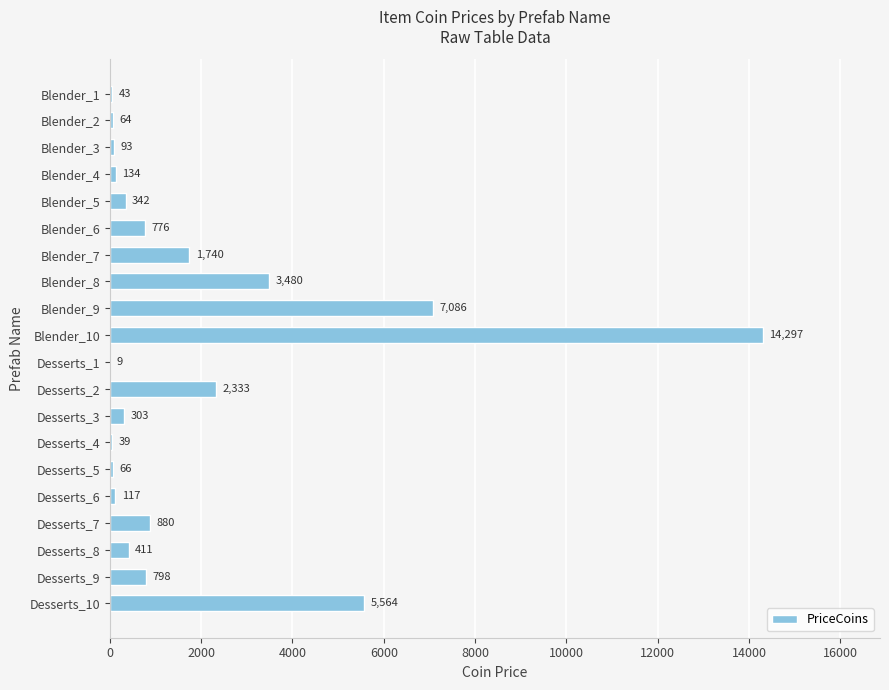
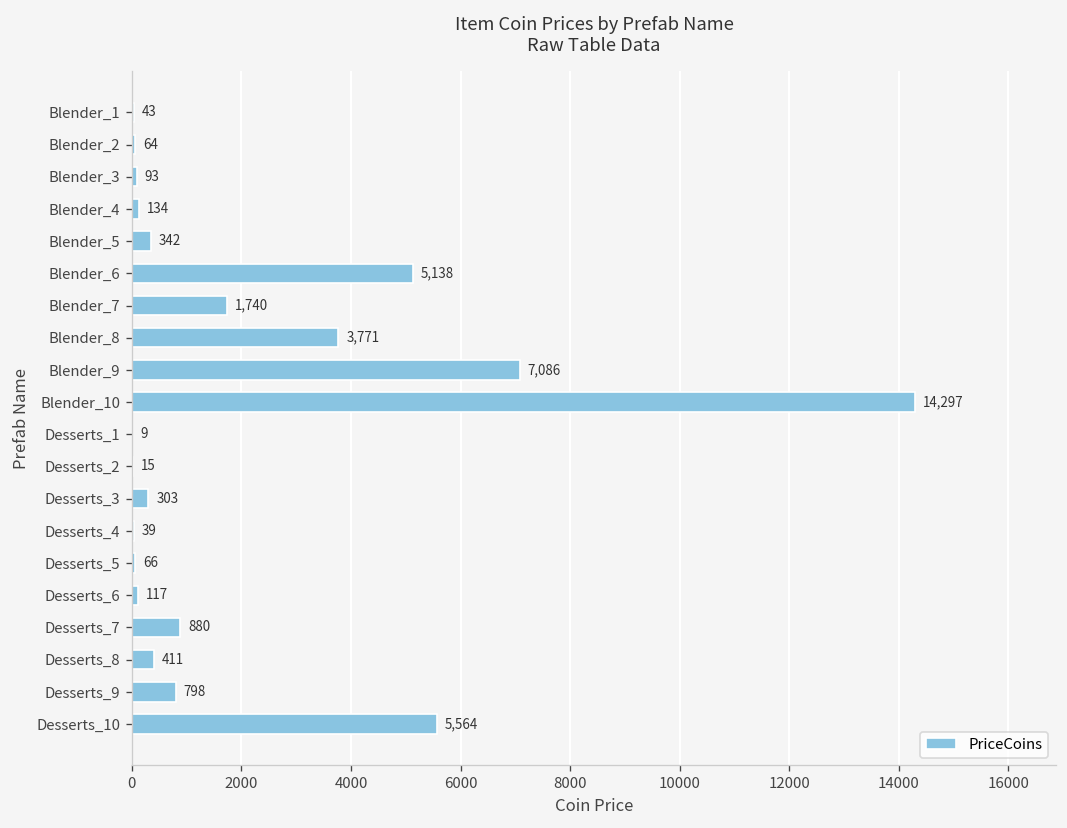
Blender_6: 776 -> 5,138
Blender_8: 3,480 -> 3,771
Desserts_2: 2,333 -> 15
